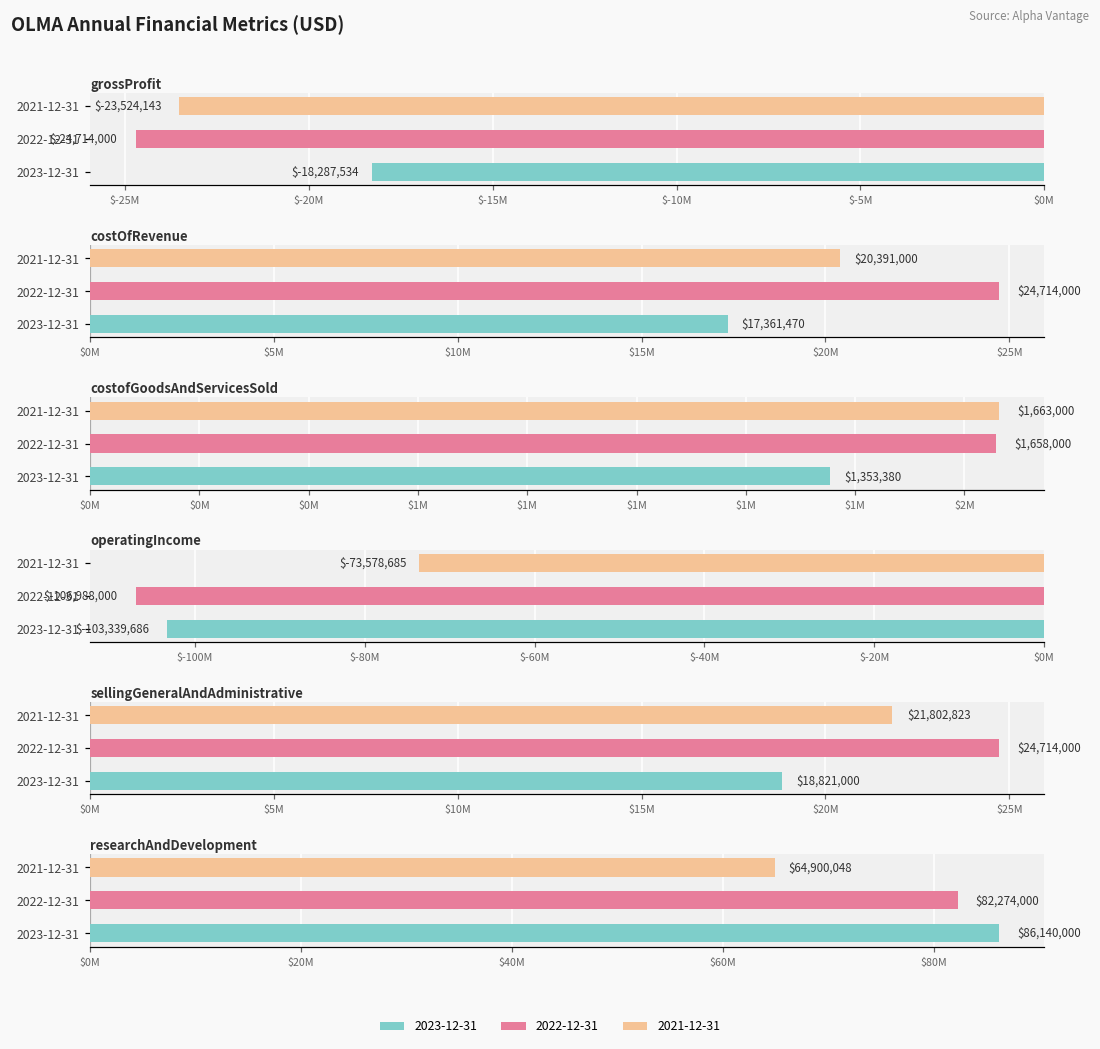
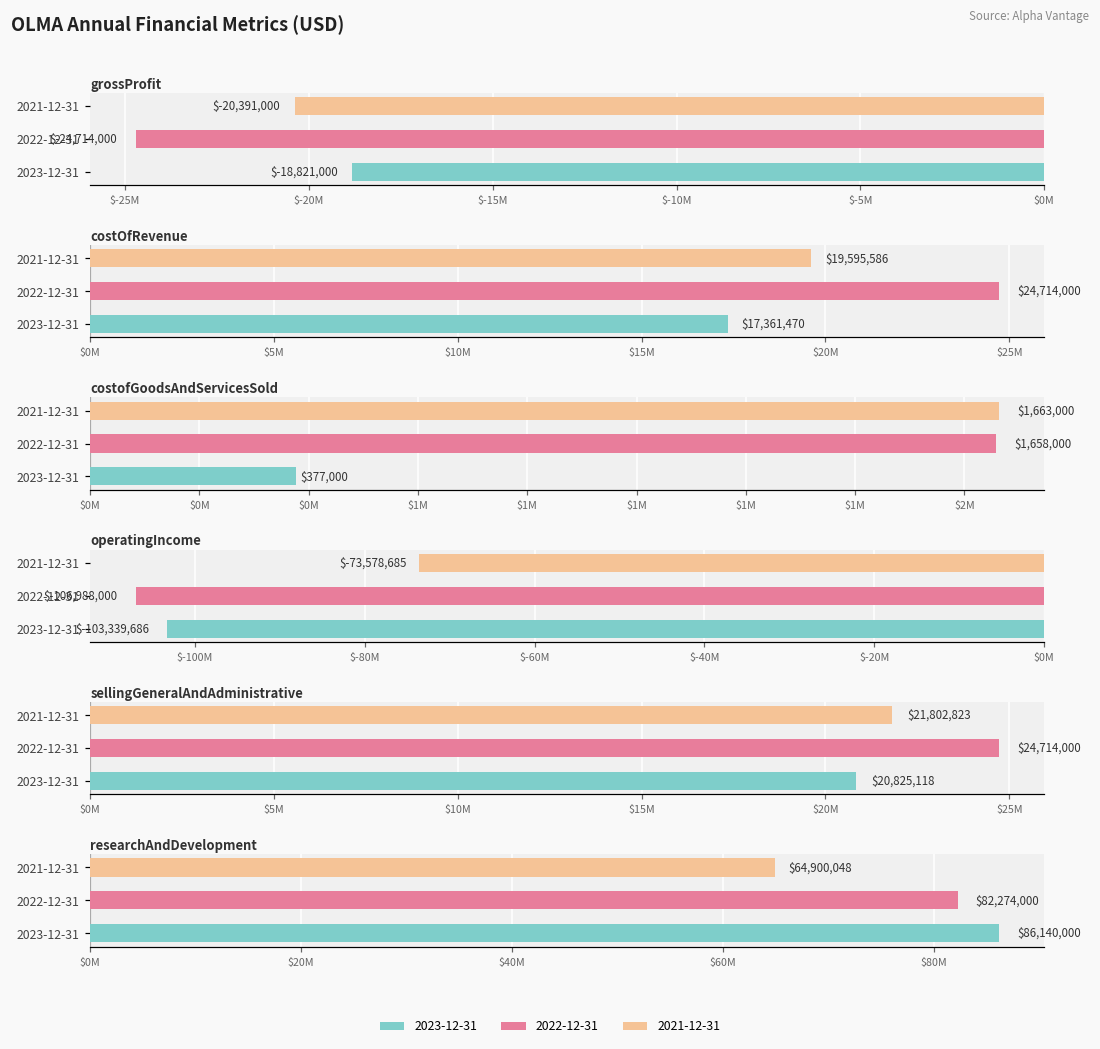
grossProfit, 2021-12-31: $-23,524,143 -> $-20,391,000
grossProfit, 2023-12-31: $-18,287,534 -> $-18,821,000
costOfRevenue, 2021-12-31: $20,391,000 -> $19,595,586
costofGoodsAndServicesSold, 2023-12-31: $1,353,380 -> $377,000
sellingGeneralAndAdministrative, 2023-12-31: $18,821,000 -> $20,825,118
